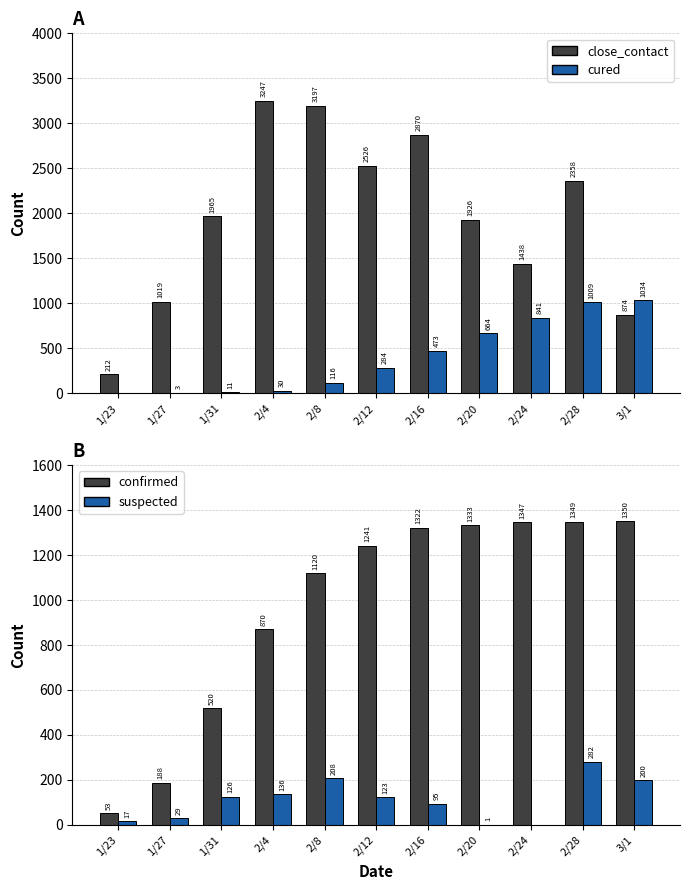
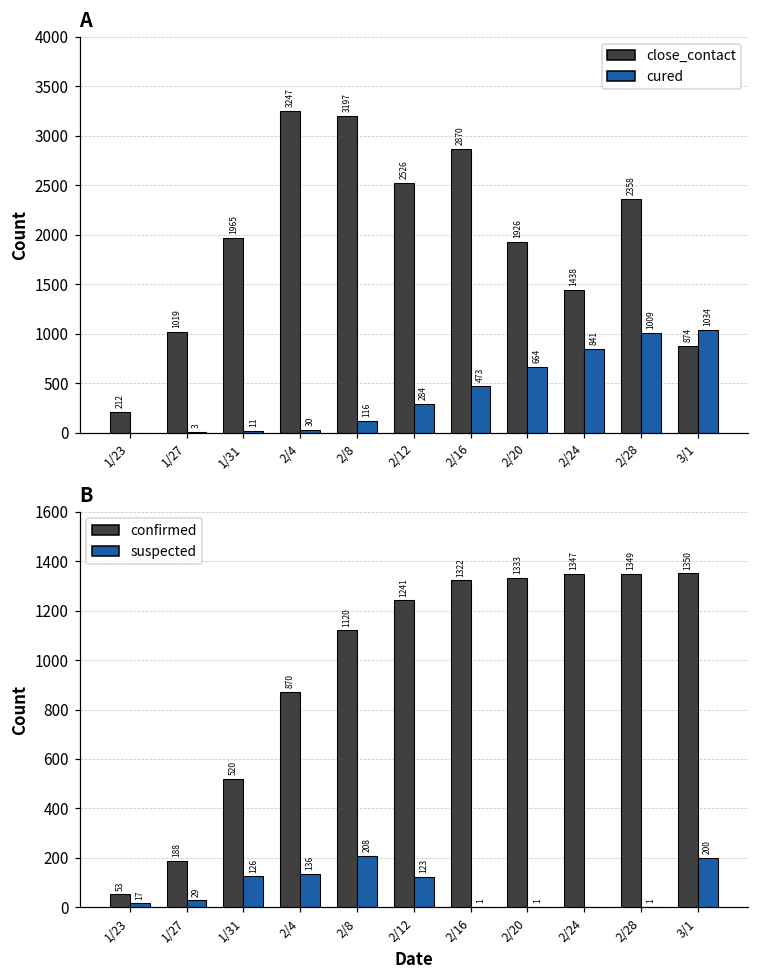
B, suspected, 2/16: 95 -> 1
B, suspected, 2/28: 282 -> 1
